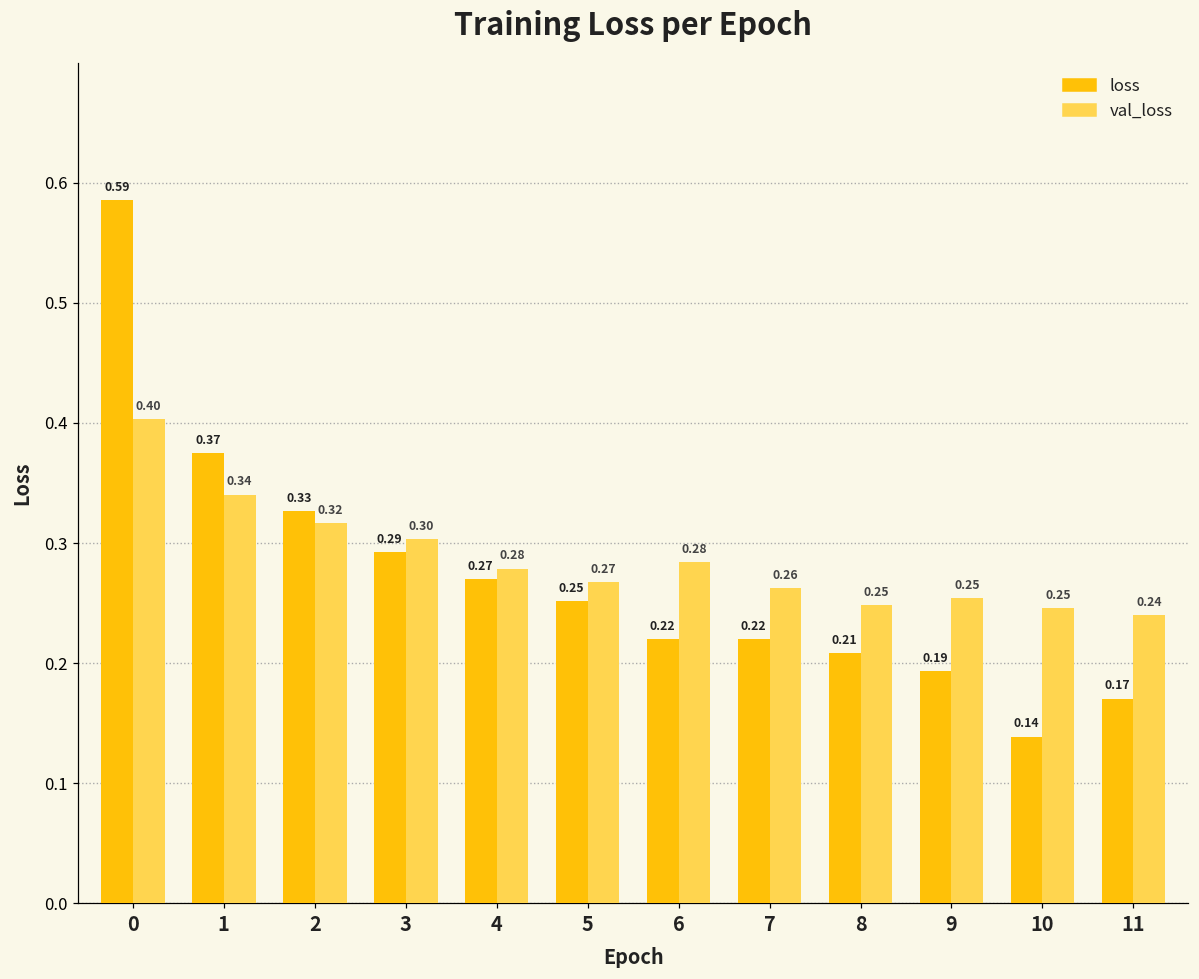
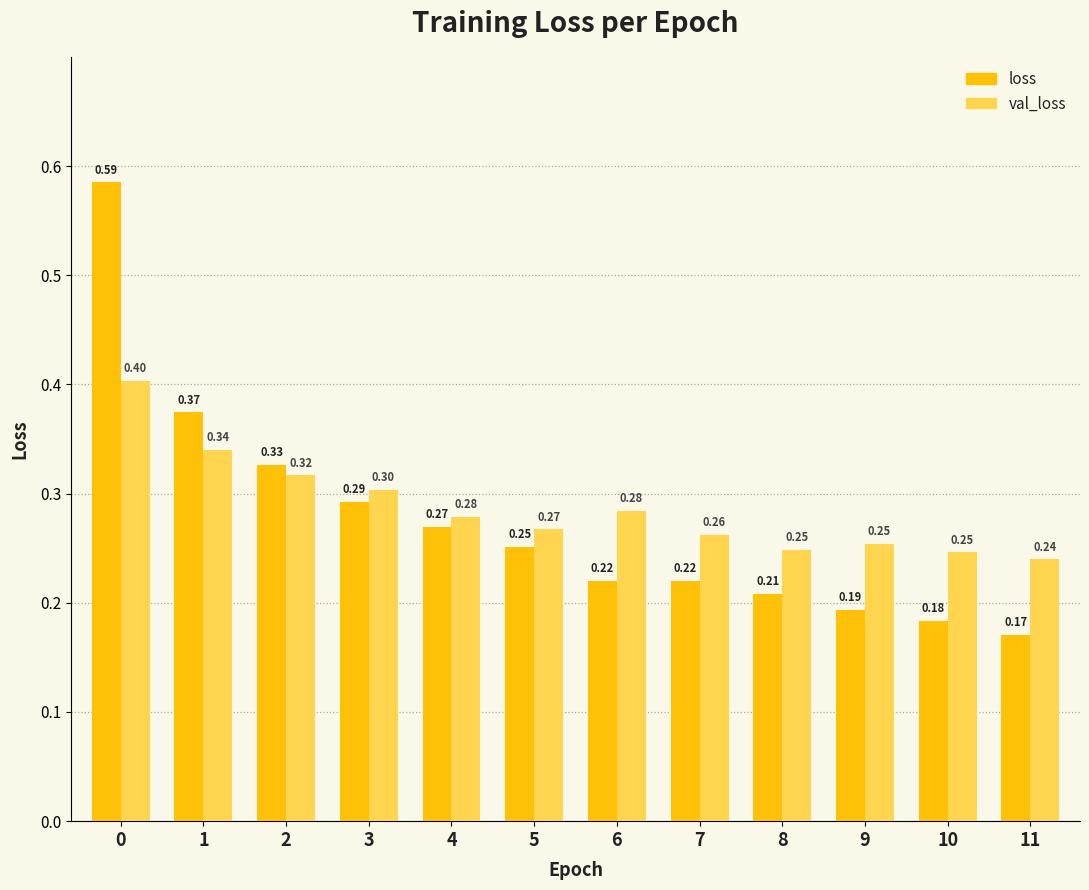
loss, 10: 0.14 -> 0.18
